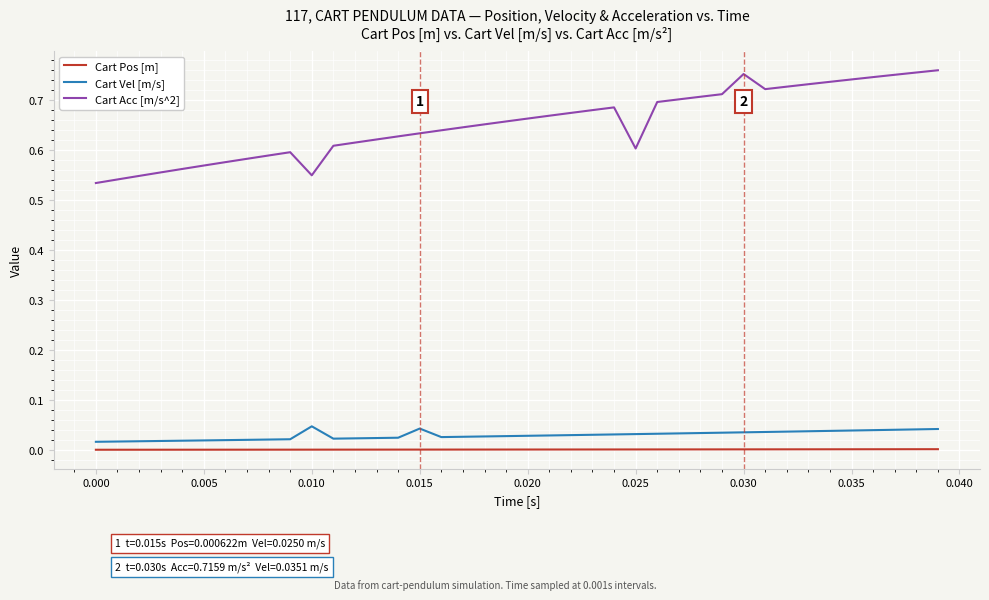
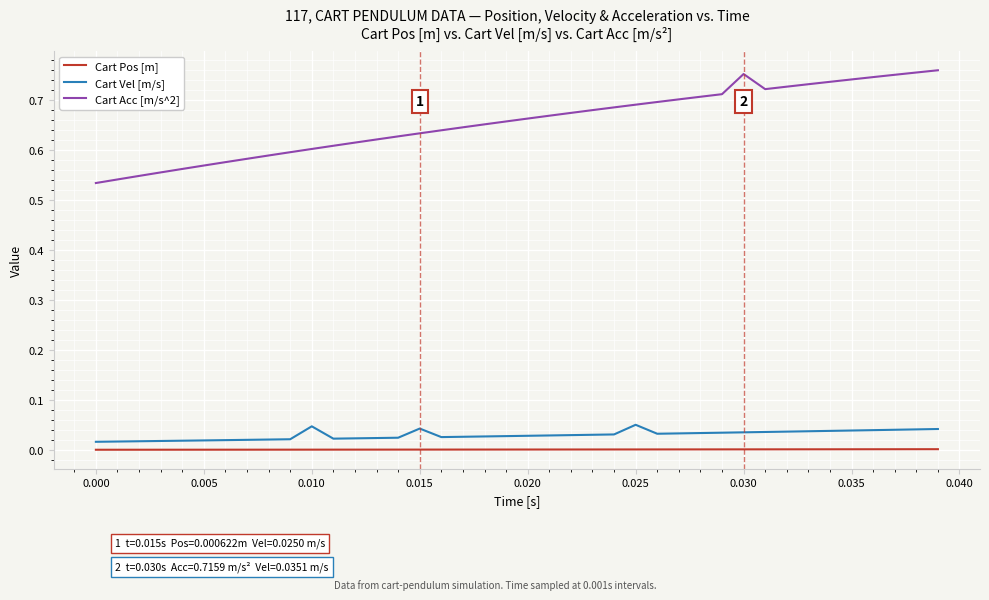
Cart Acc [m/s^2], 0.010: 0.55 -> 0.60
Cart Vel [m/s], 0.025: 0.03 -> 0.05
Cart Acc [m/s^2], 0.025: 0.60 -> 0.69
